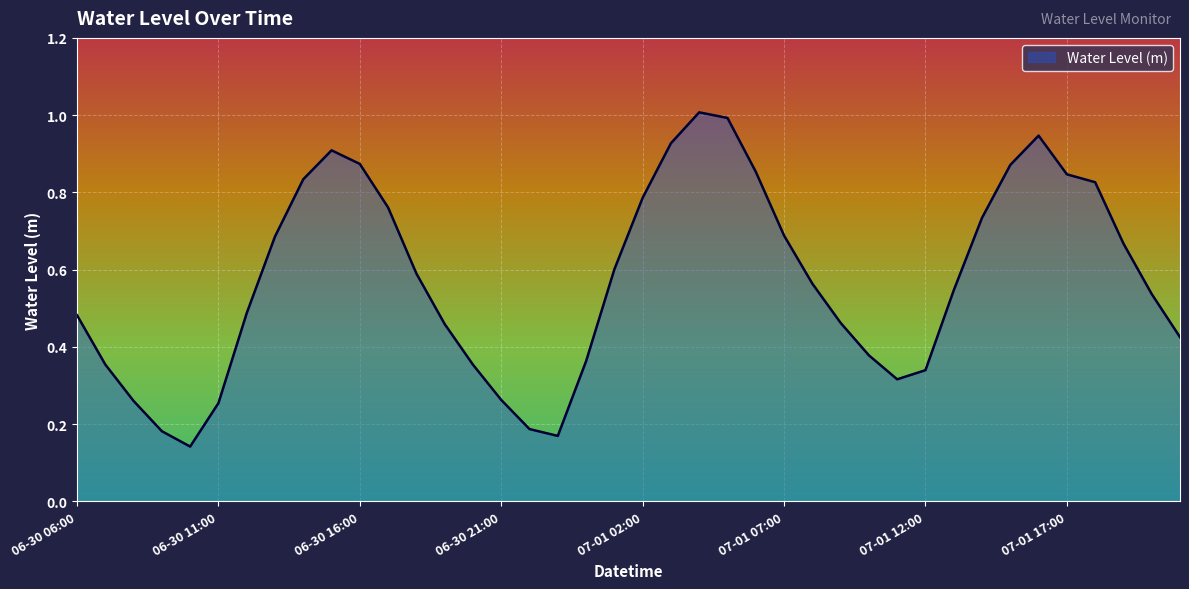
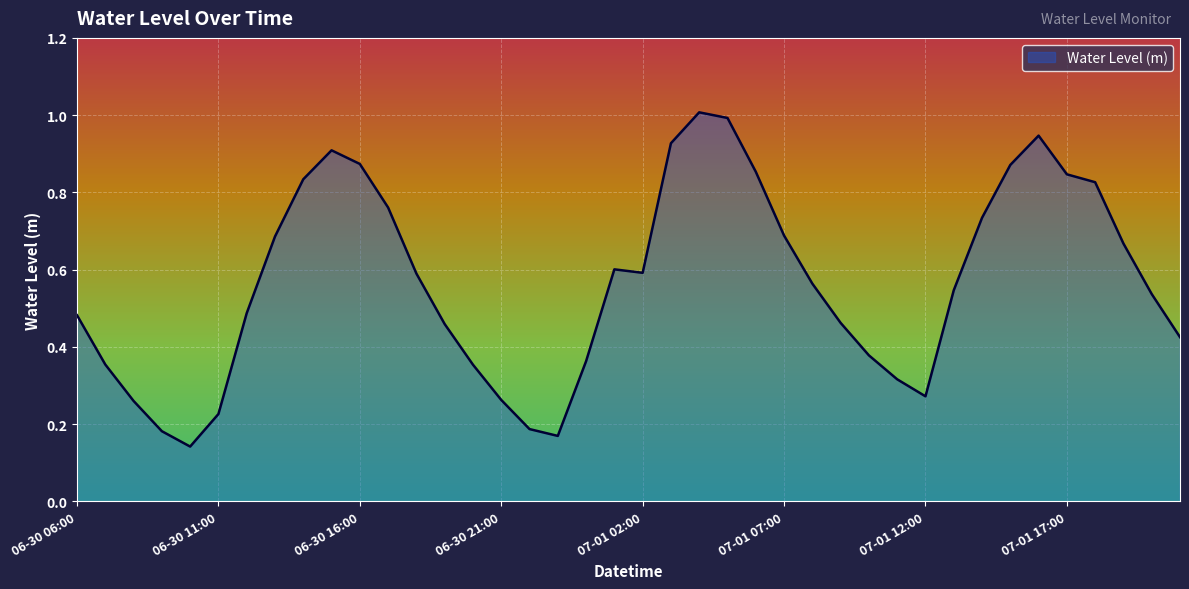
06-30 11:00: 0.25 -> 0.23
07-01 02:00: 0.79 -> 0.59
07-01 12:00: 0.34 -> 0.27
